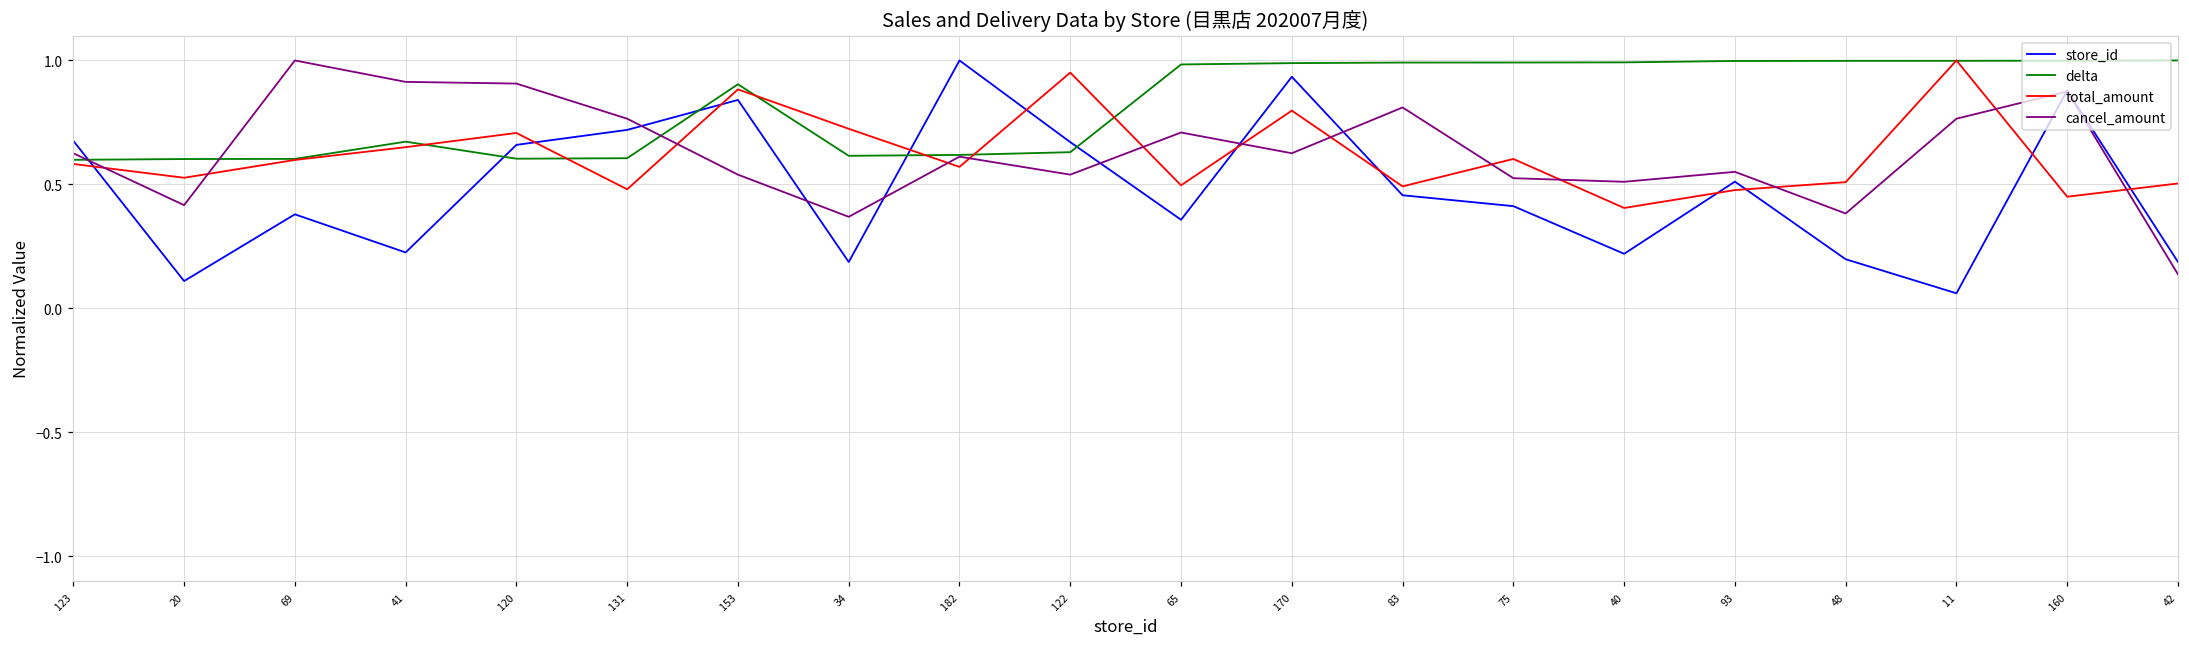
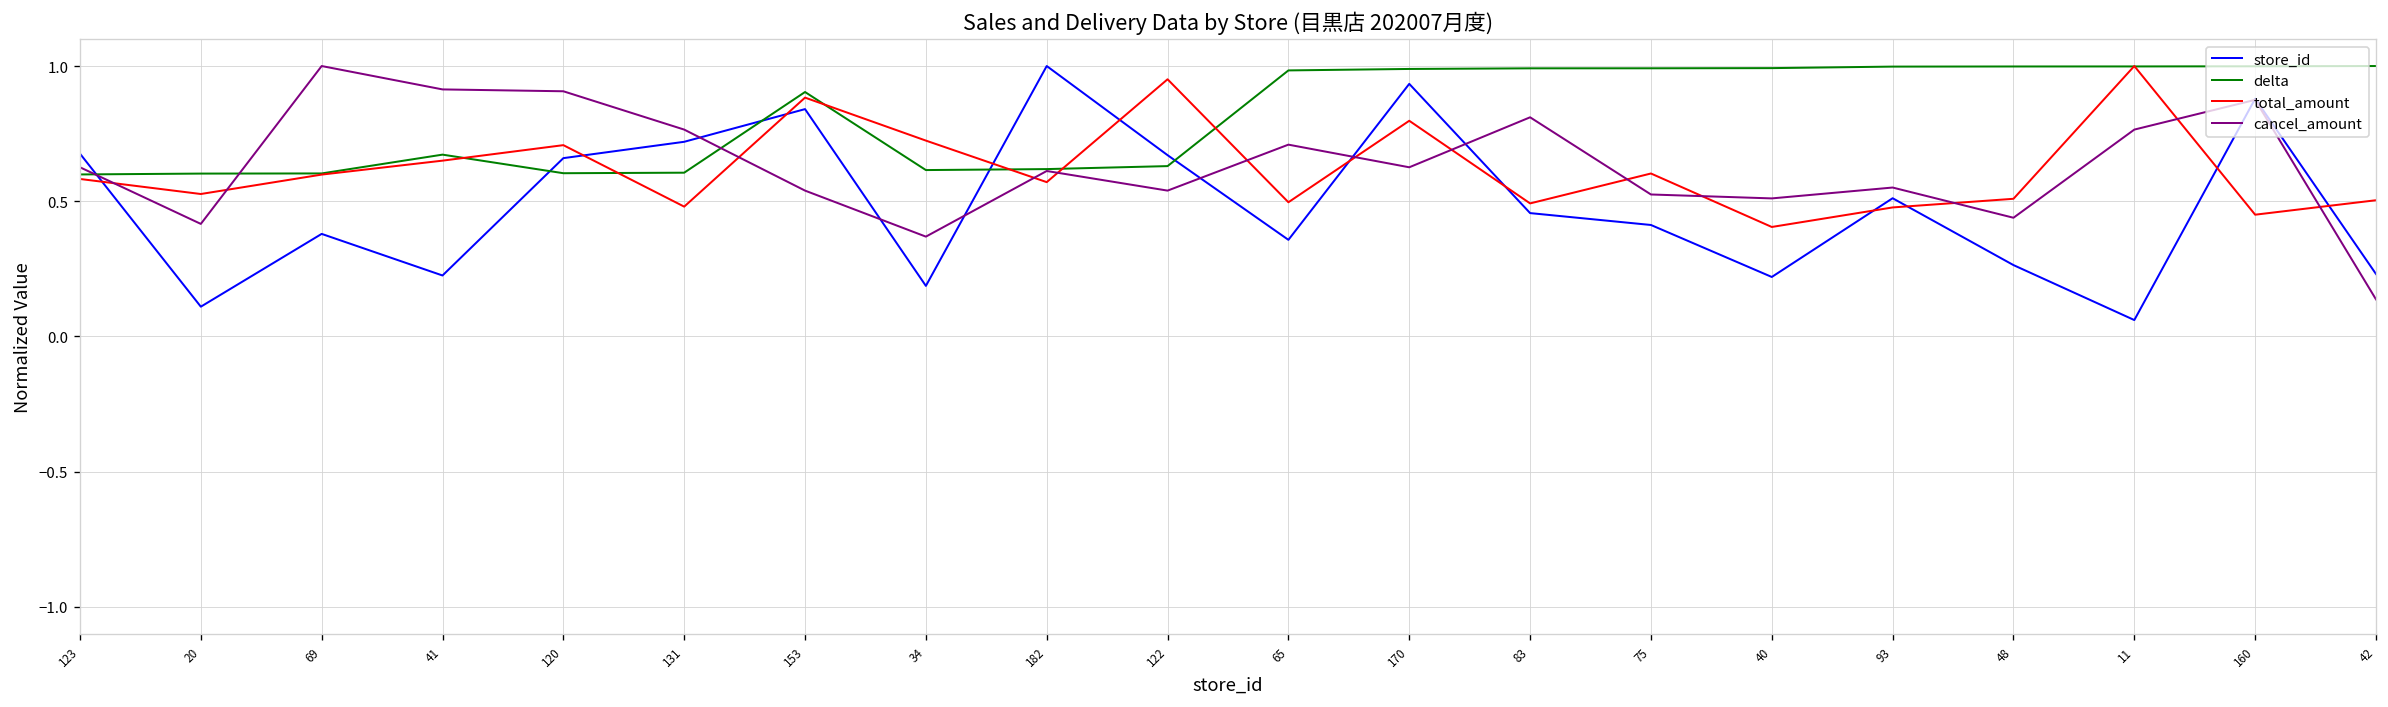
store_id, 48: 0.20 -> 0.26
cancel_amount, 48: 0.38 -> 0.44
store_id, 42: 0.19 -> 0.23
